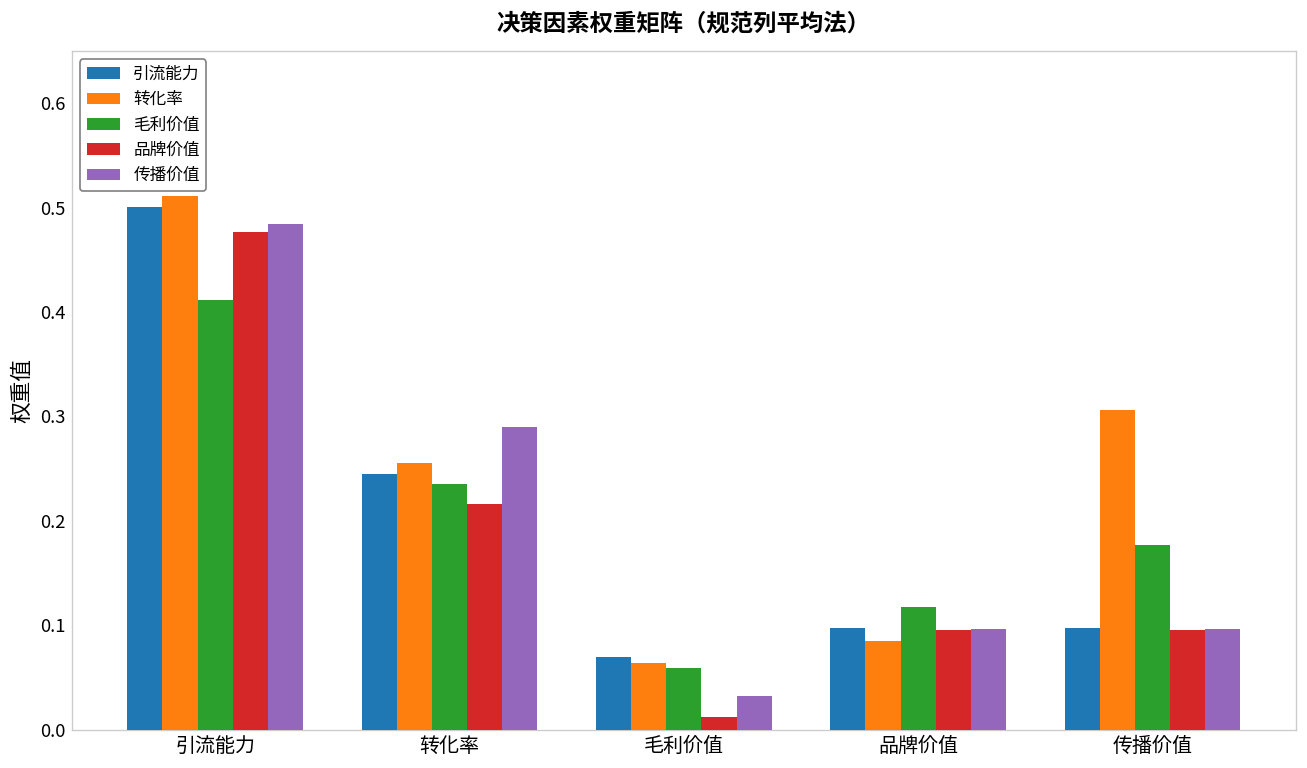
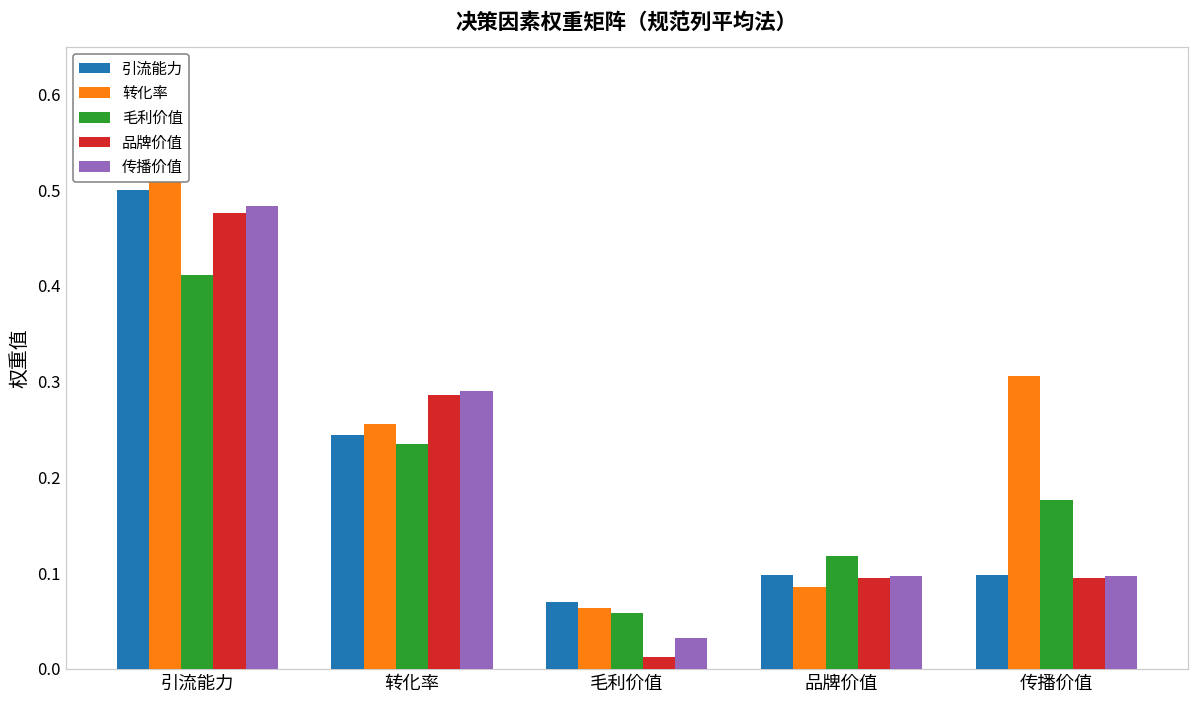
品牌价值, 转化率: 0.22 -> 0.29
